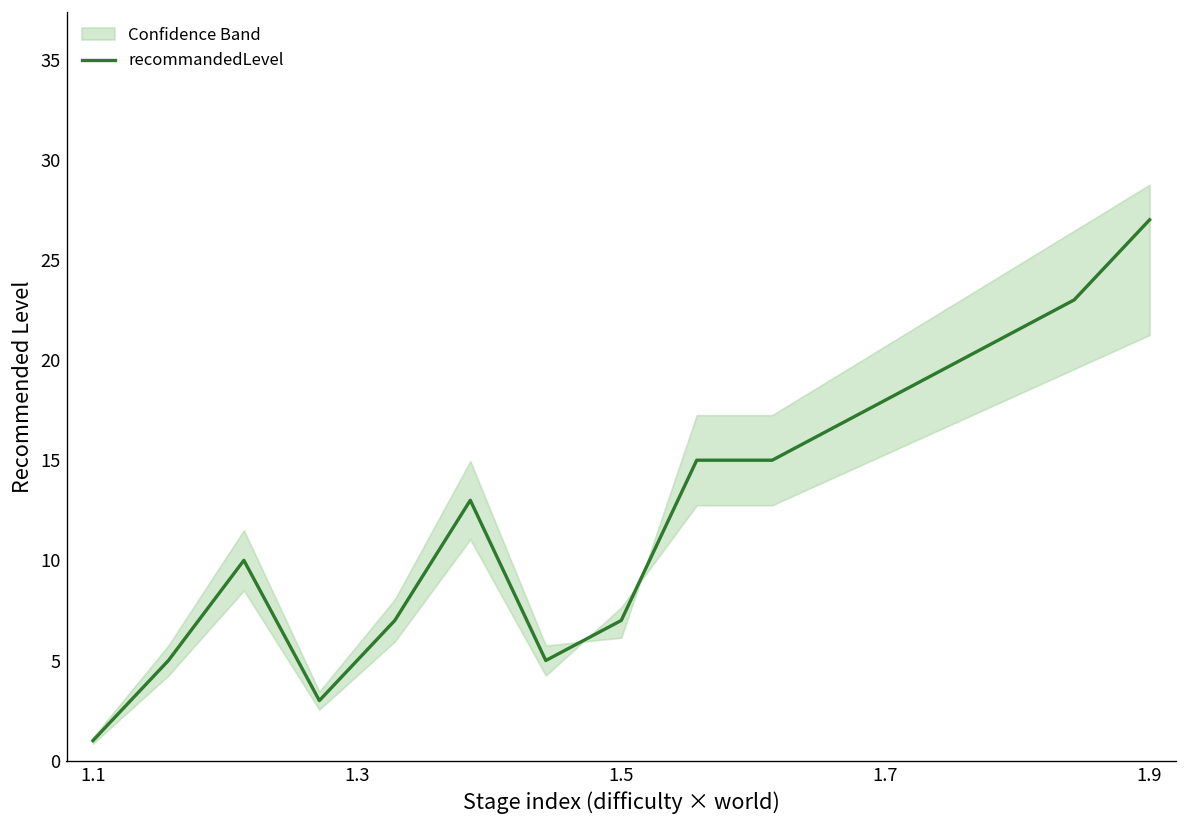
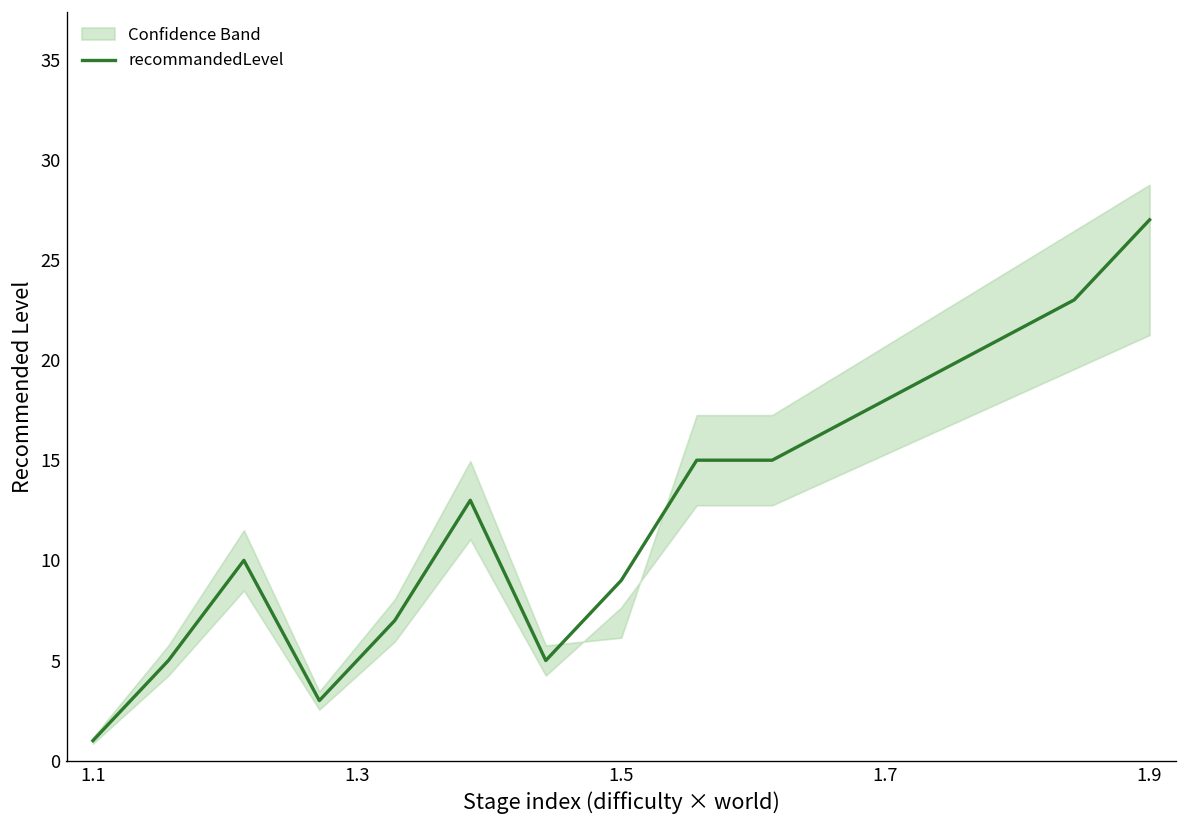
recommandedLevel, 1.5: 7 -> 9
